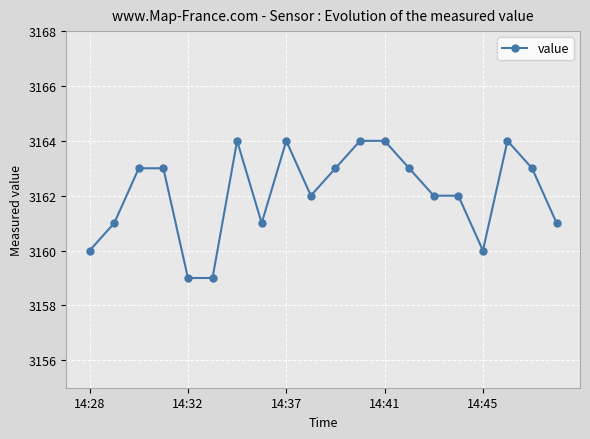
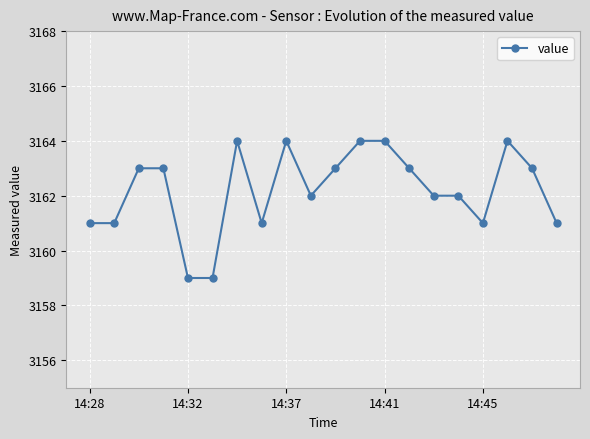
14:28: 3160 -> 3161
14:45: 3160 -> 3161
